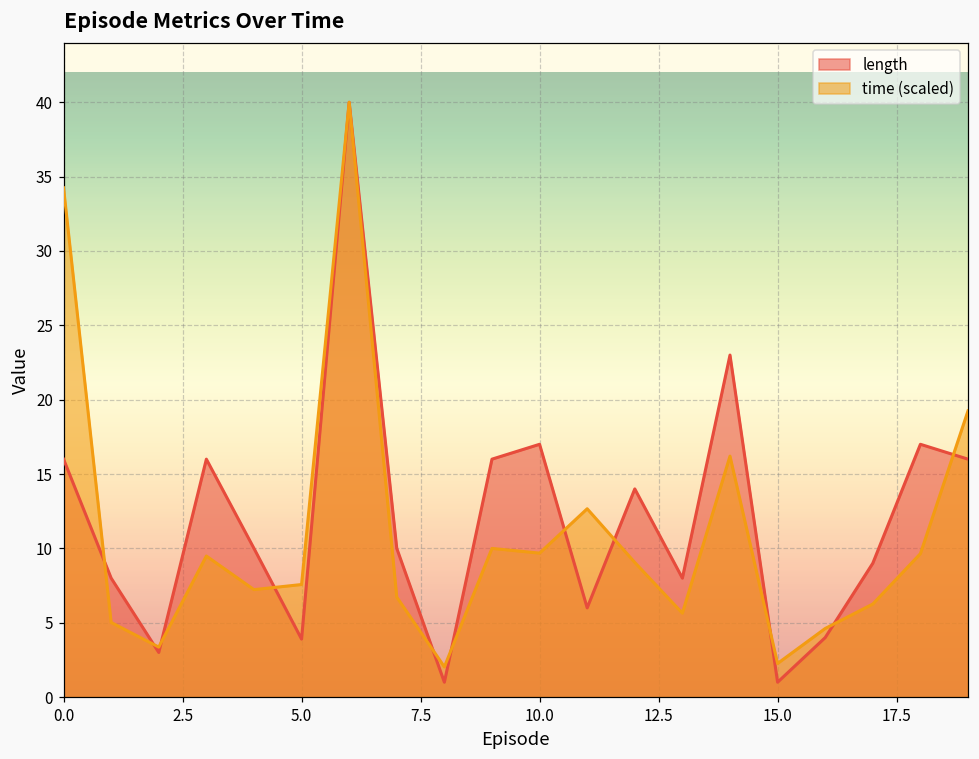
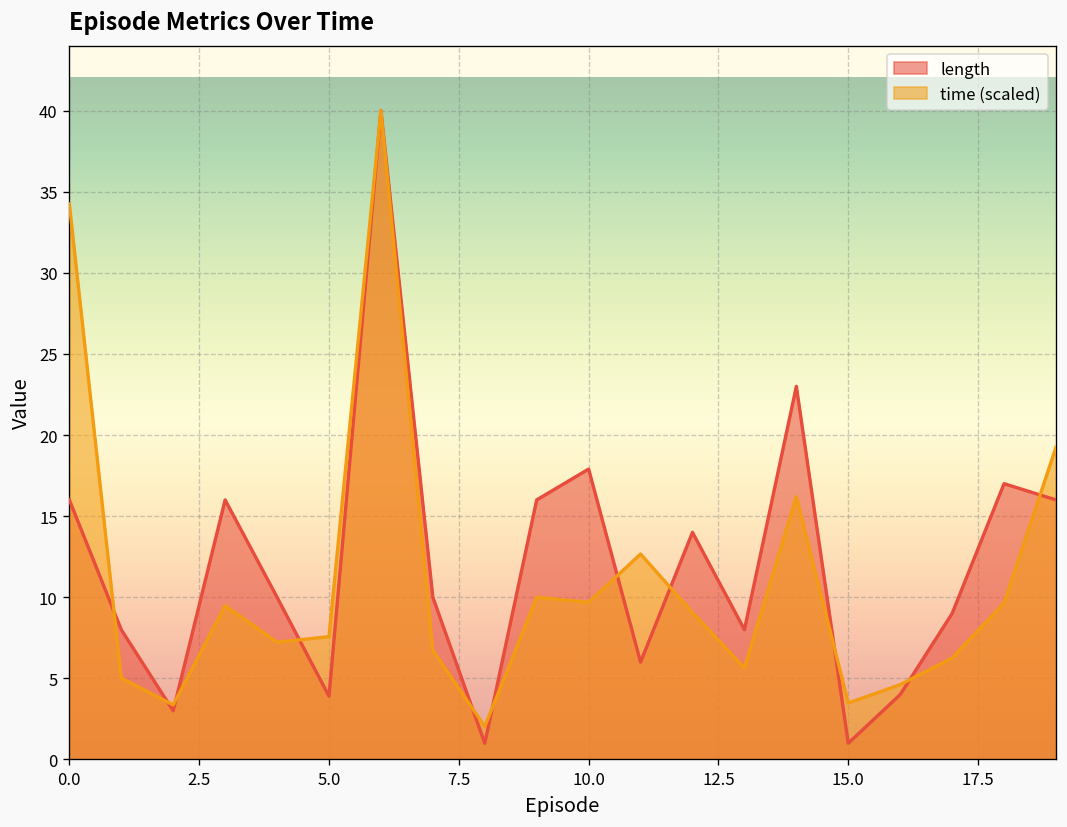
length, 10.0: 17.0 -> 17.9
time (scaled), 15.0: 2.3 -> 3.5
